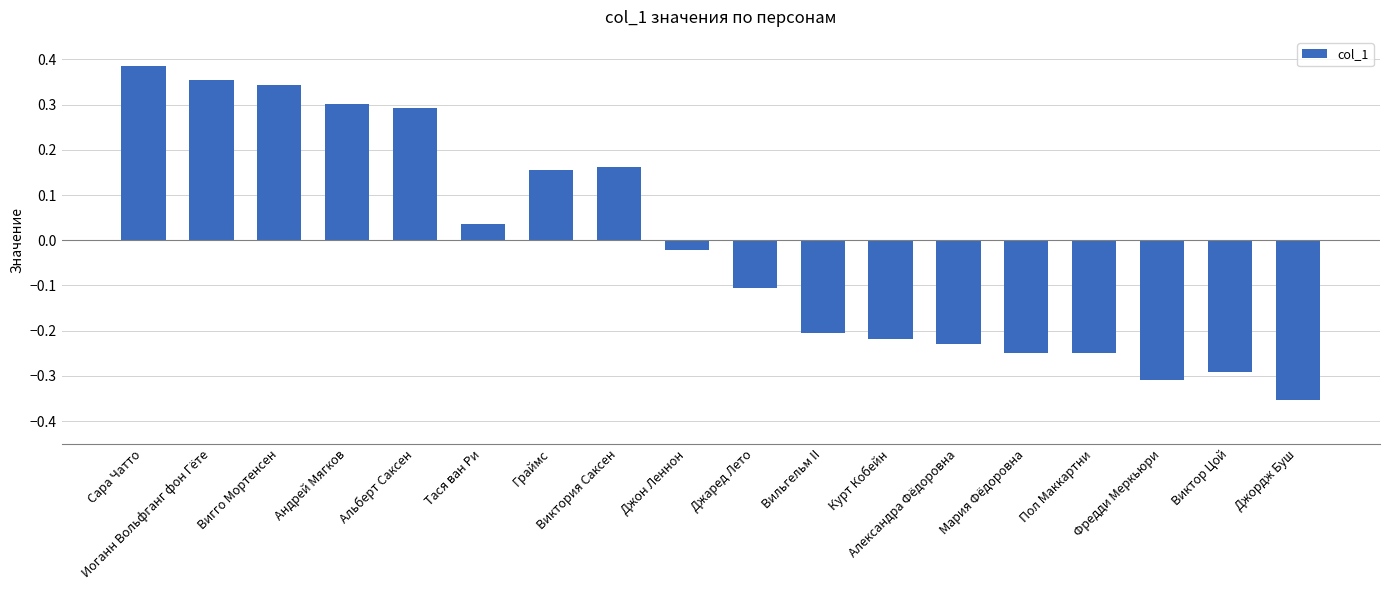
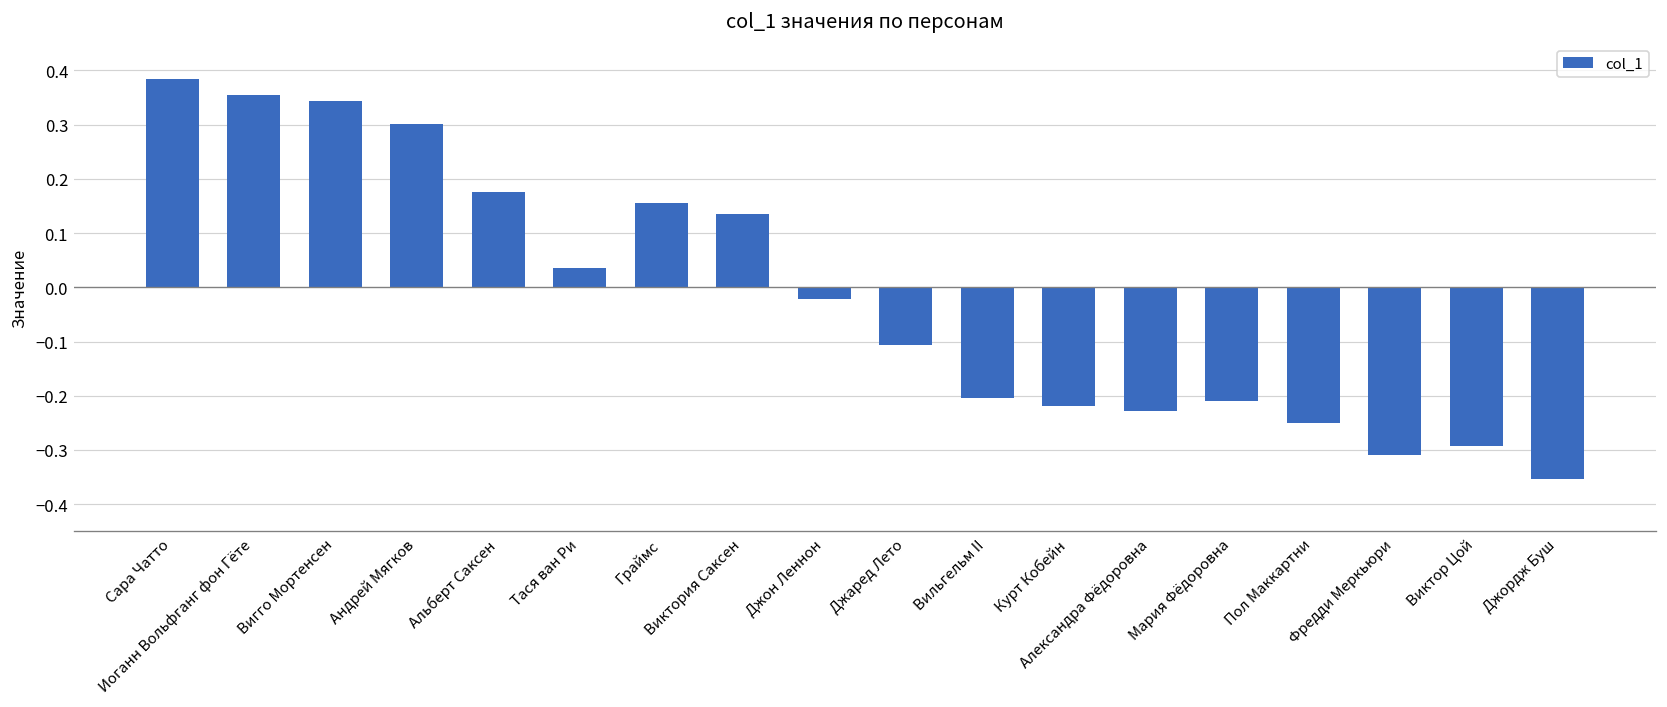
Альберт Саксен: 0.29 -> 0.18
Виктория Саксен: 0.16 -> 0.14
Мария Фёдоровна: -0.25 -> -0.21
